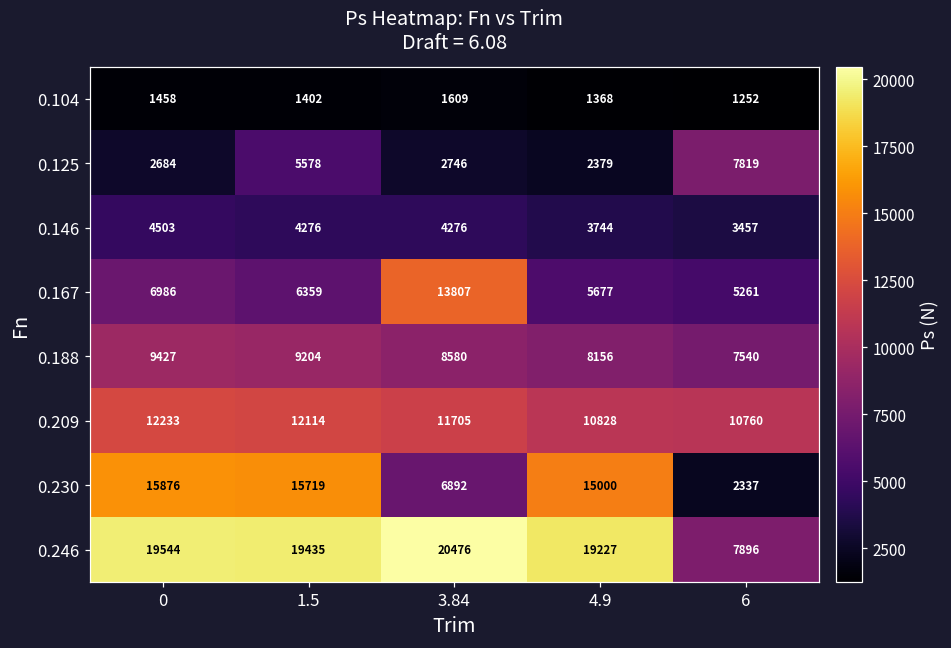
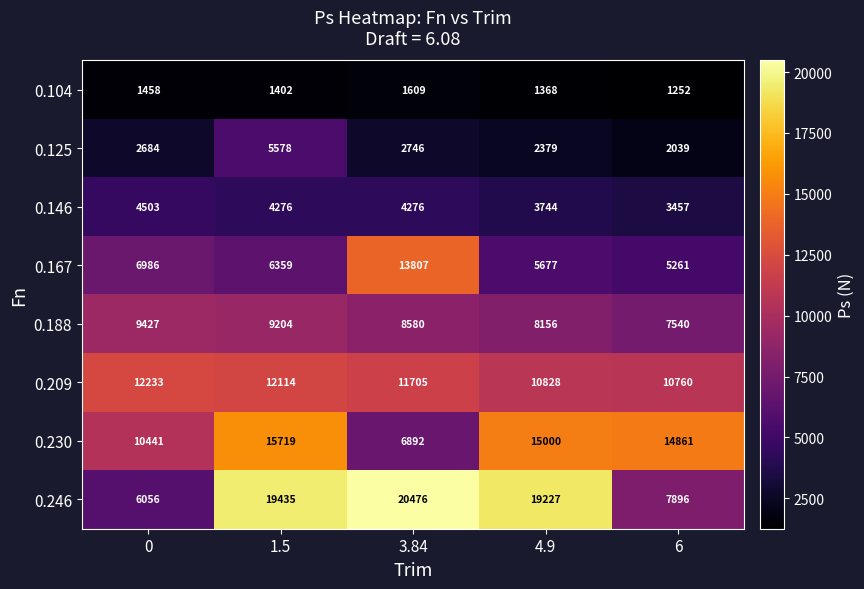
0.125, 6: 7819 -> 2039
0.230, 0: 15876 -> 10441
0.230, 6: 2337 -> 14861
0.246, 0: 19544 -> 6056
